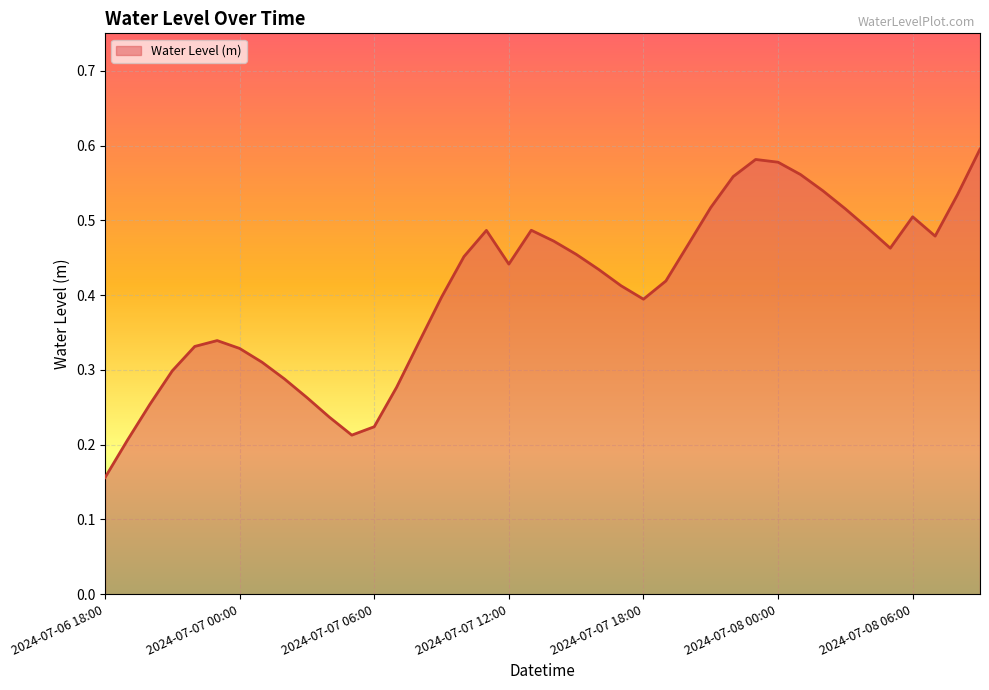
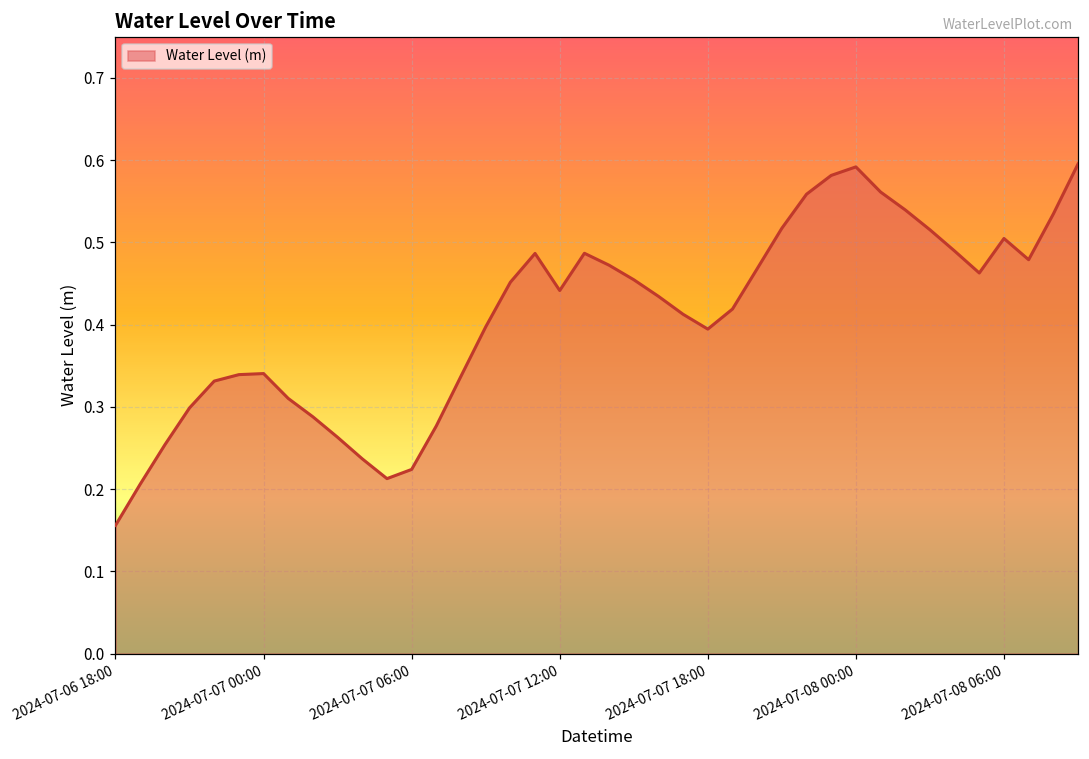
2024-07-07 00:00: 0.33 -> 0.34
2024-07-08 00:00: 0.58 -> 0.59
